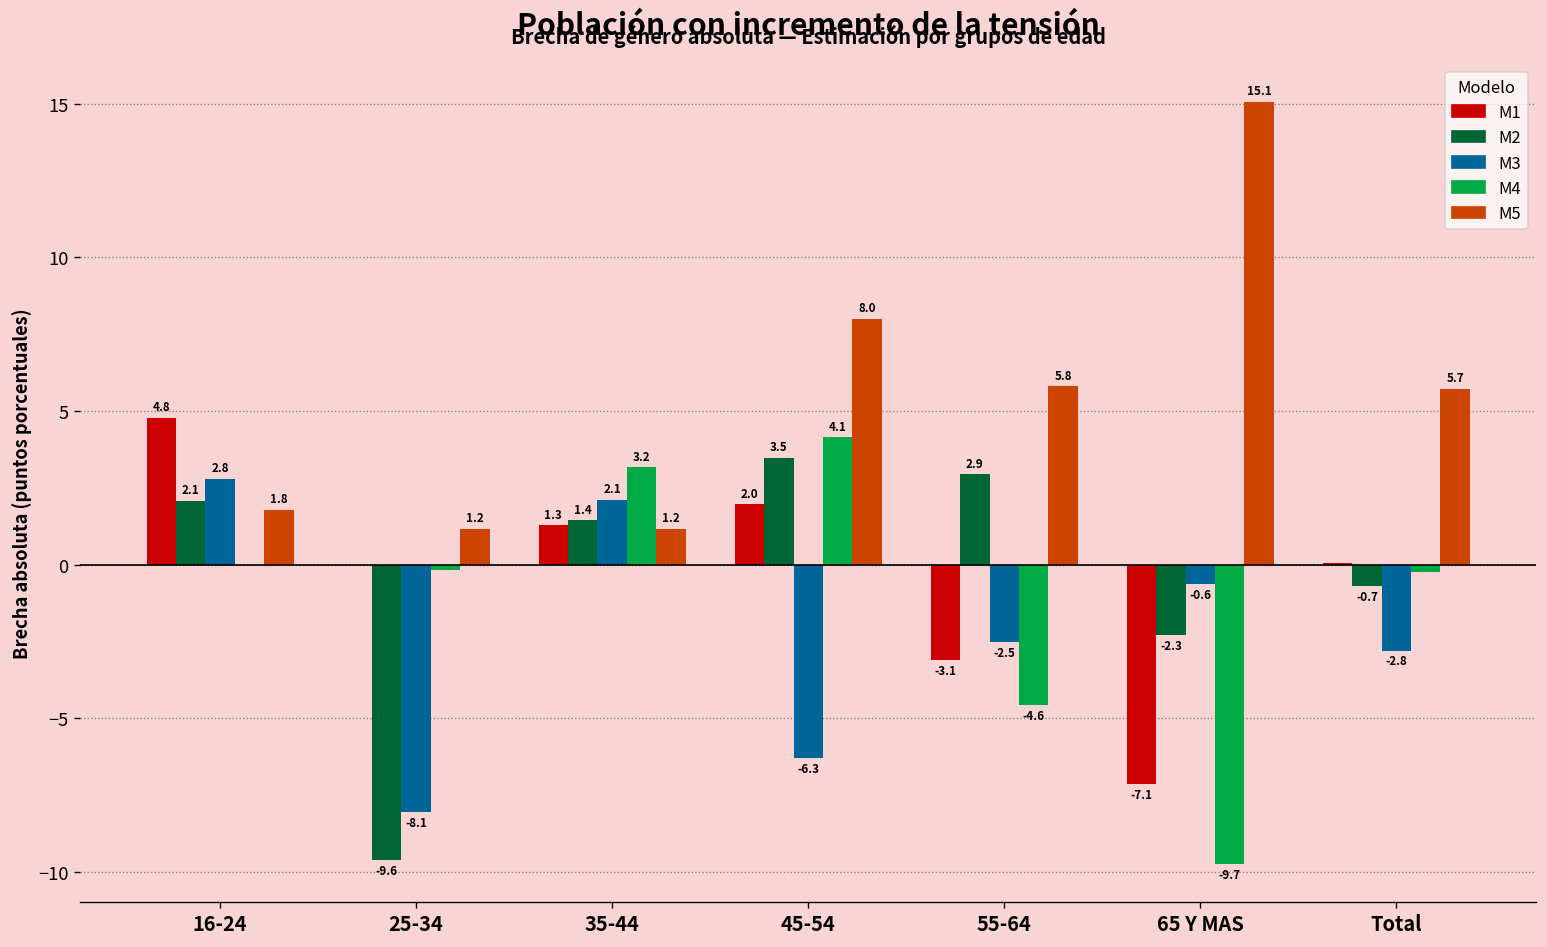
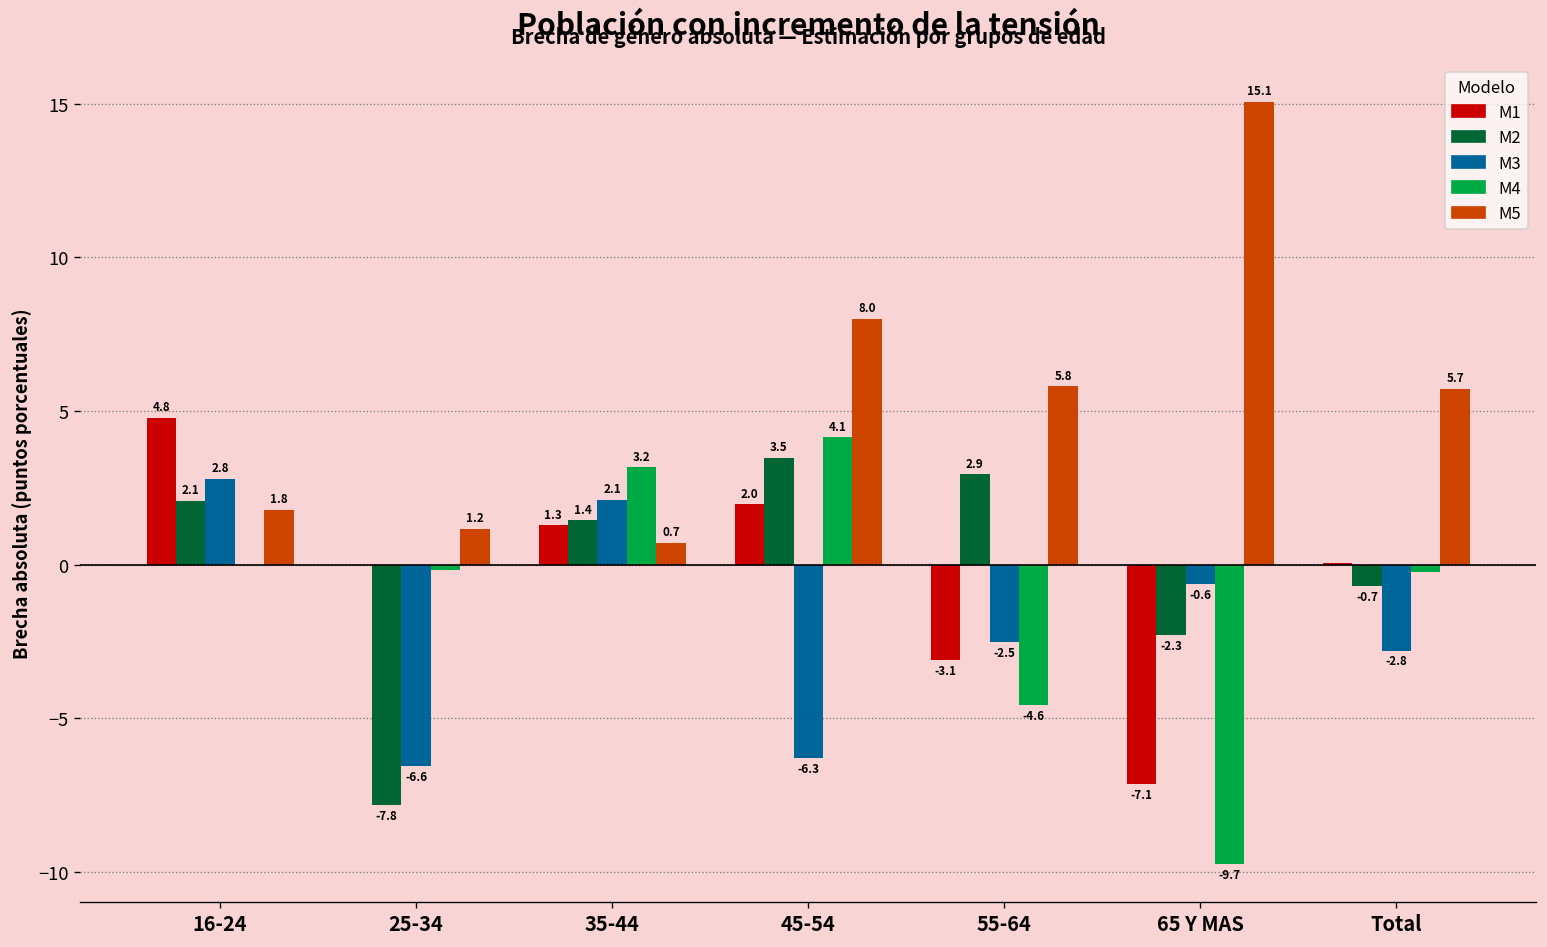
M2, 25-34: -9.6 -> -7.8
M3, 25-34: -8.1 -> -6.6
M5, 35-44: 1.2 -> 0.7
